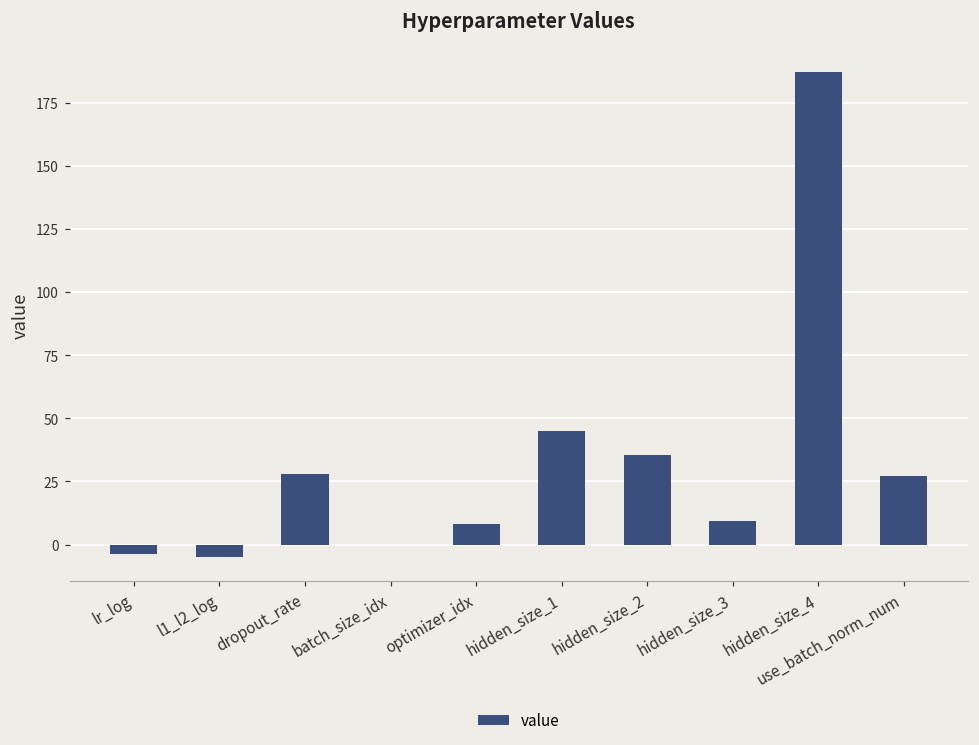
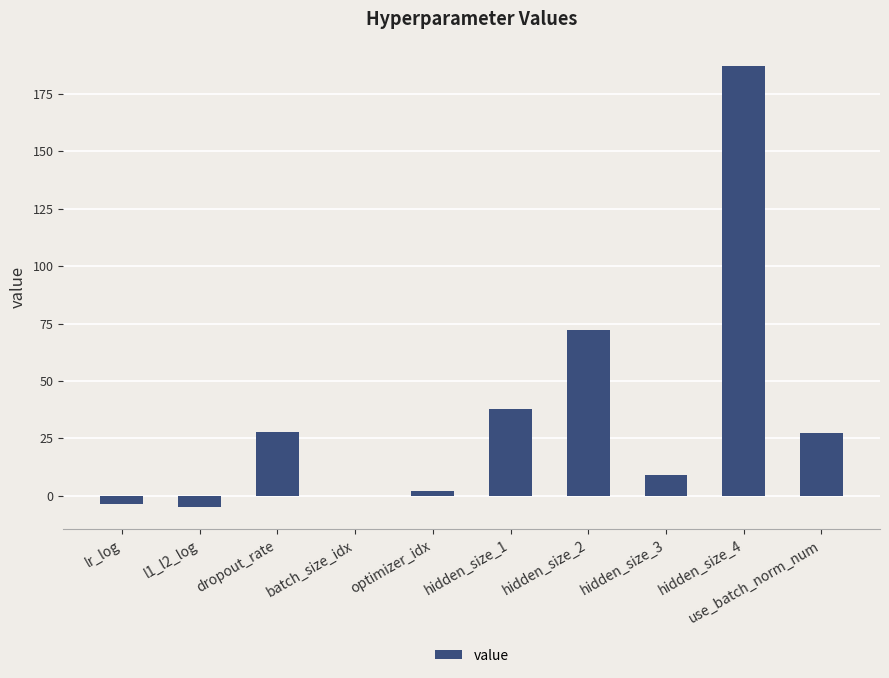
optimizer_idx: 8 -> 2
hidden_size_1: 45 -> 38
hidden_size_2: 35 -> 72
